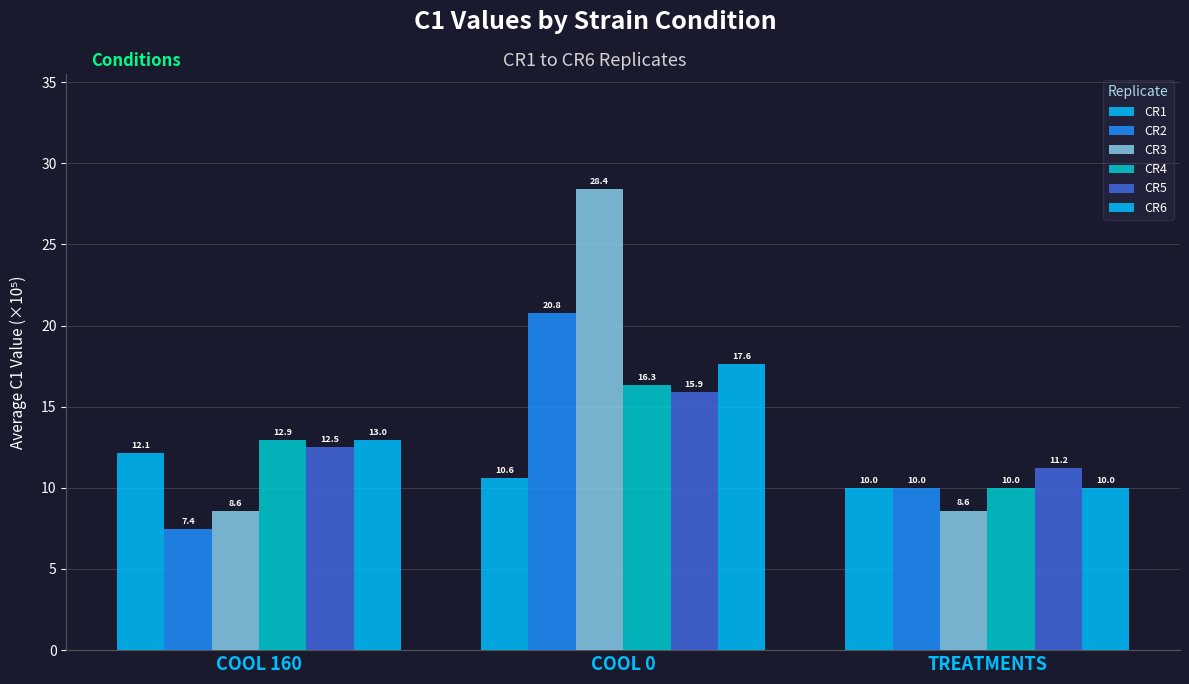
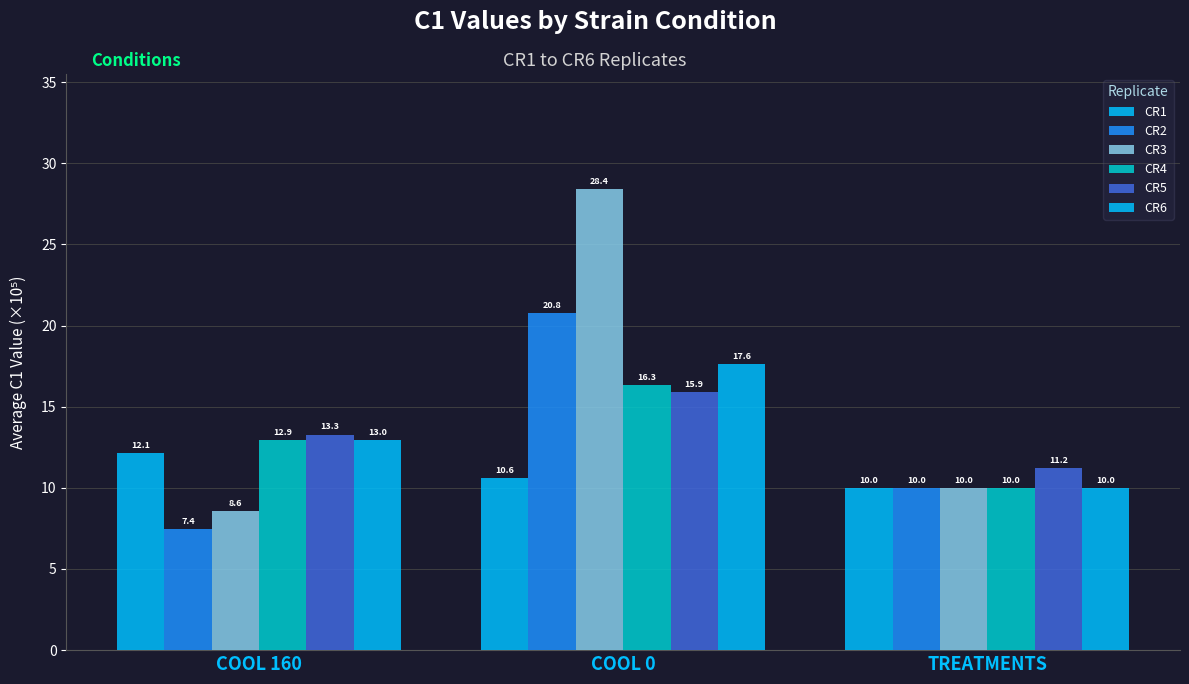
CR5, COOL 160: 12.5 -> 13.3
CR3, TREATMENTS: 8.6 -> 10.0
